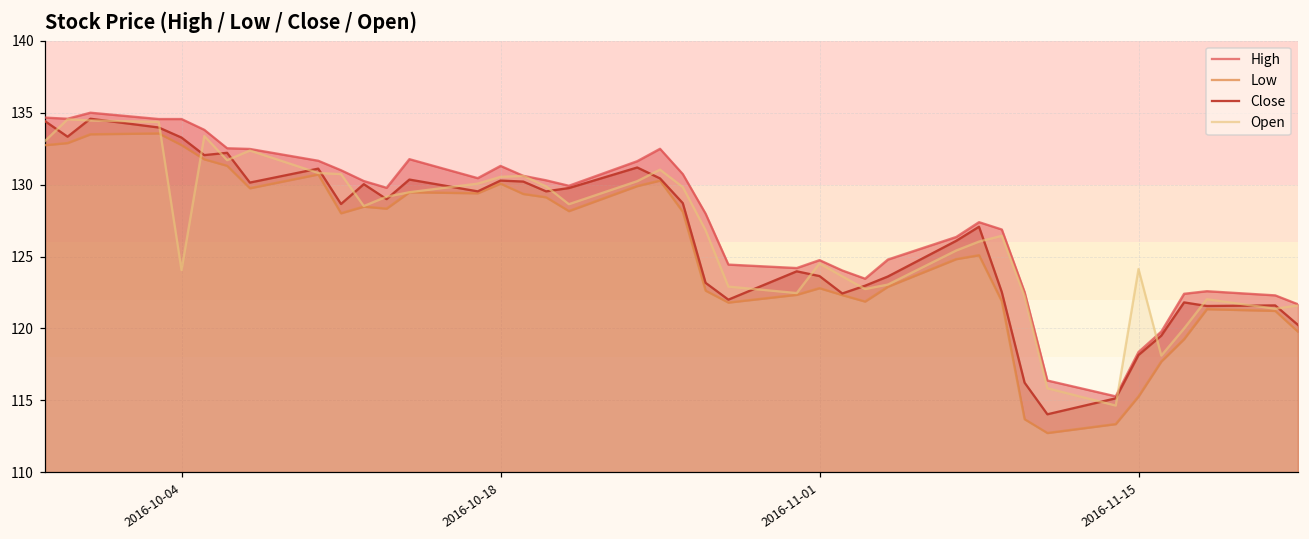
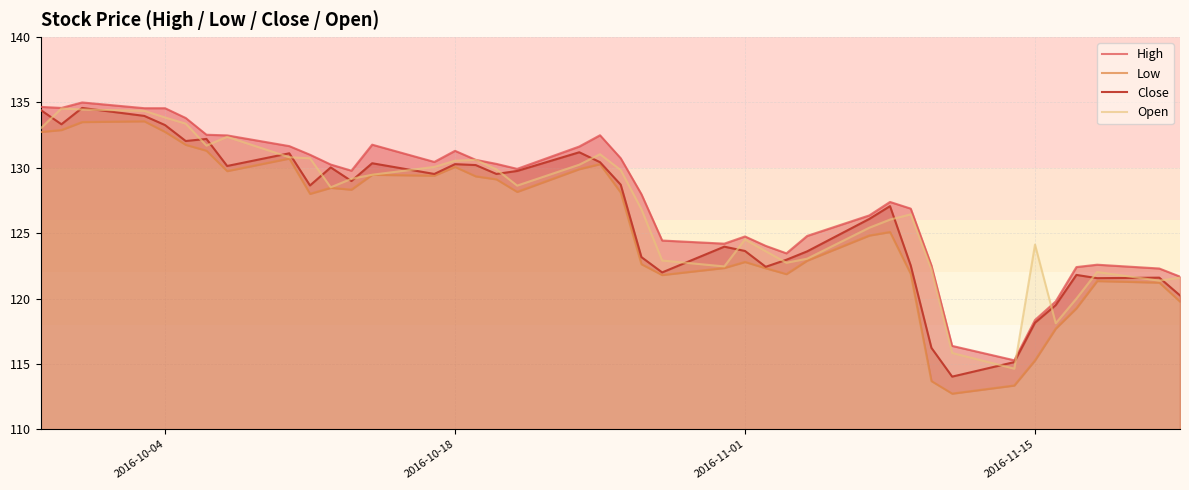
Open, 2016-10-04: 124.1 -> 133.9
